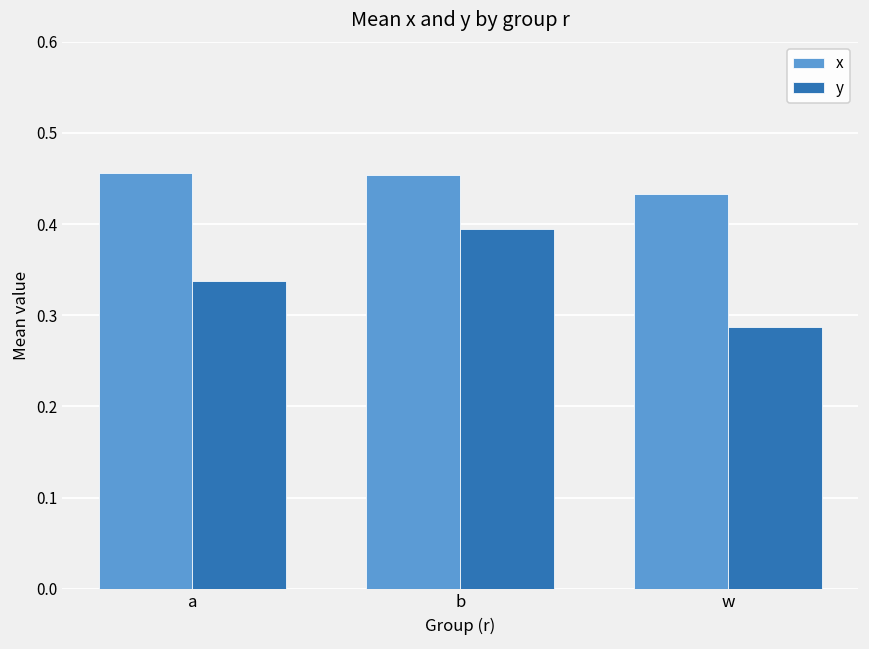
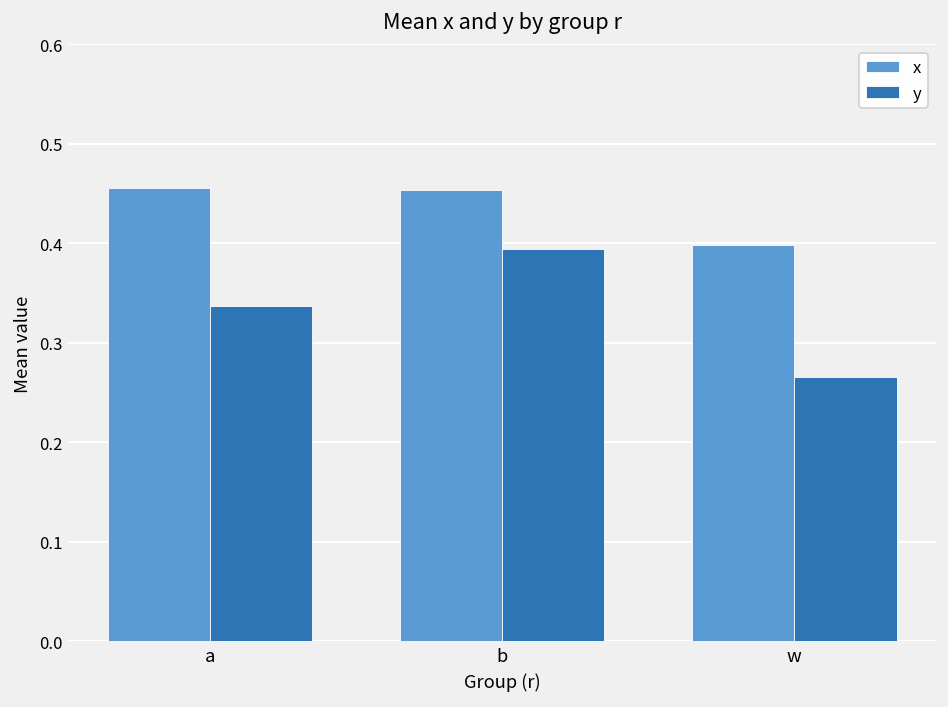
x, w: 0.43 -> 0.40
y, w: 0.29 -> 0.27
